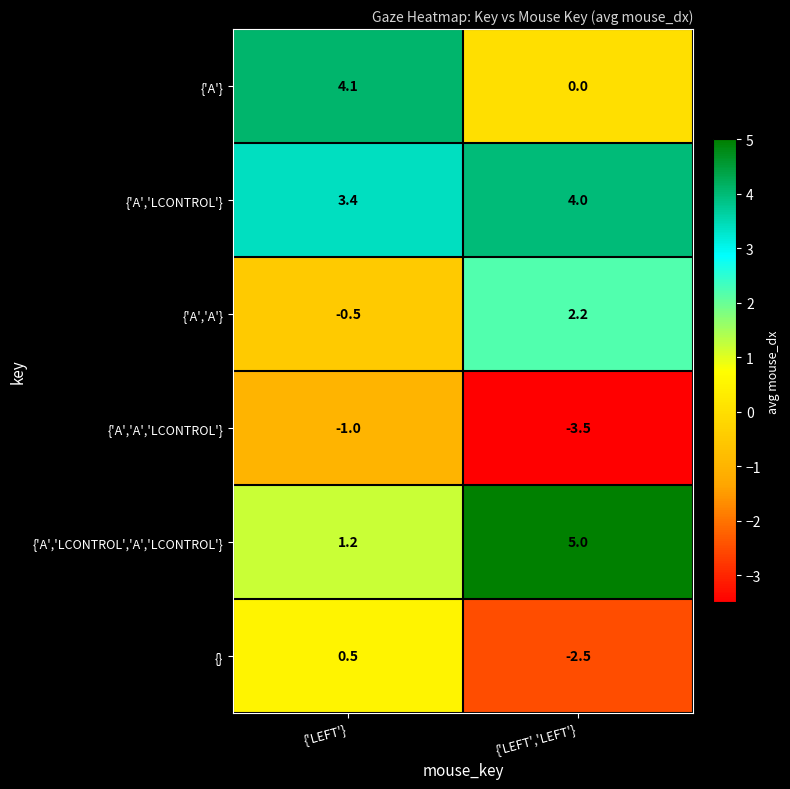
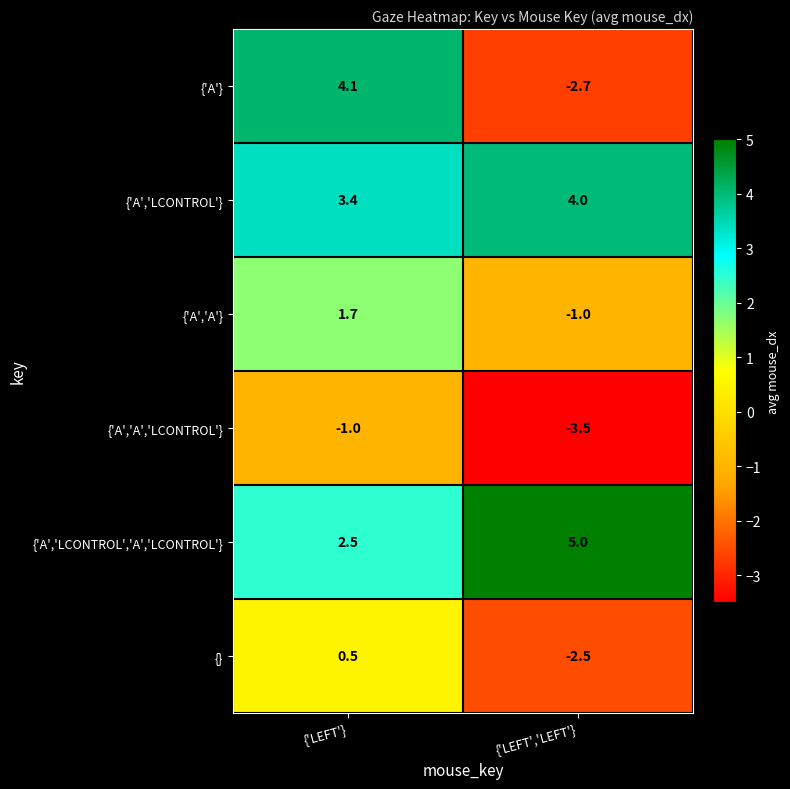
{'A'}, {'LEFT','LEFT'}: 0.0 -> -2.7
{'A','A'}, {'LEFT'}: -0.5 -> 1.7
{'A','A'}, {'LEFT','LEFT'}: 2.2 -> -1.0
{'A','LCONTROL','A','LCONTROL'}, {'LEFT'}: 1.2 -> 2.5
